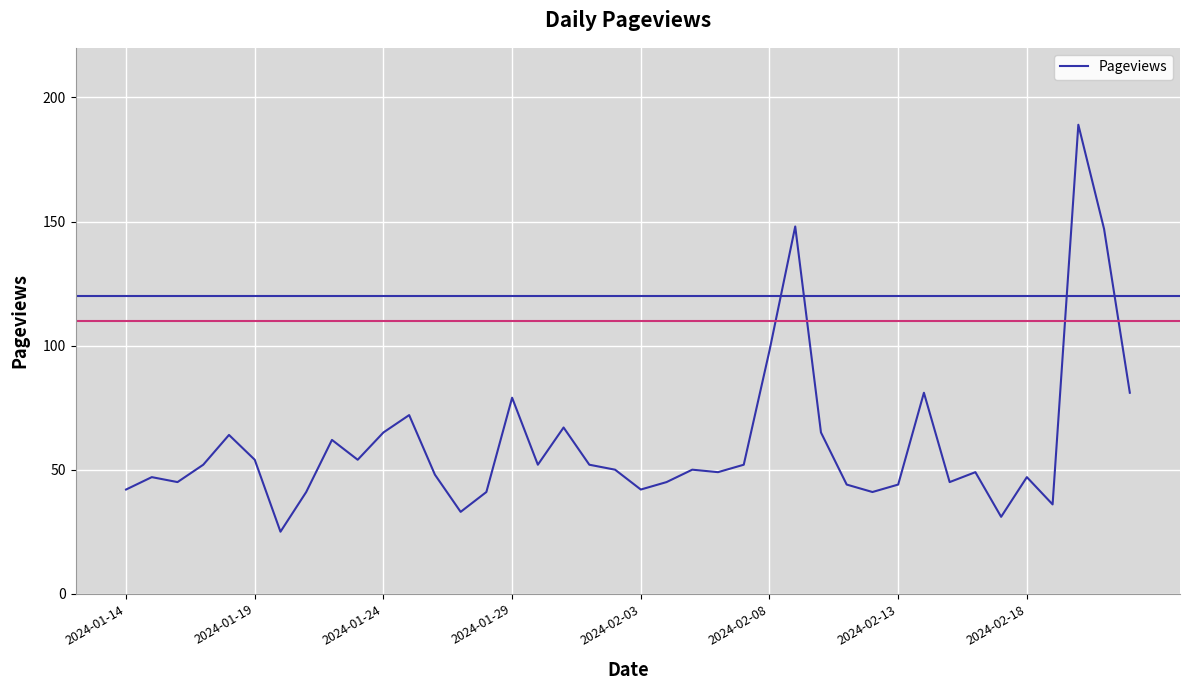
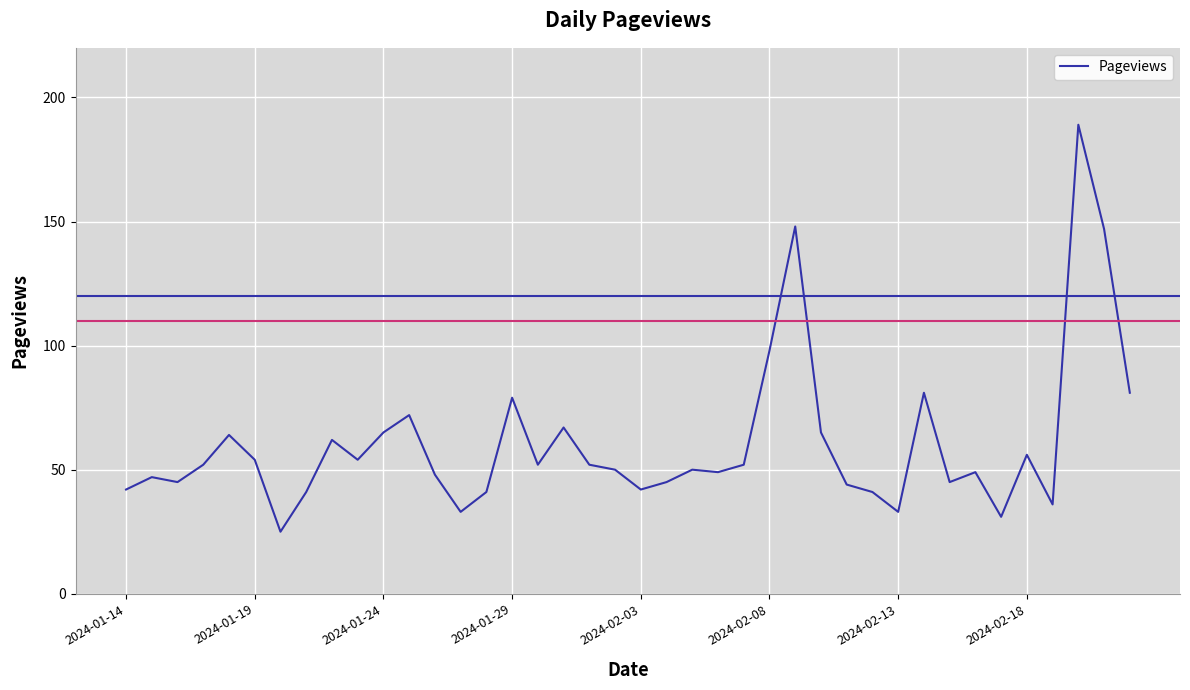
2024-02-13: 44 -> 33
2024-02-18: 47 -> 56
